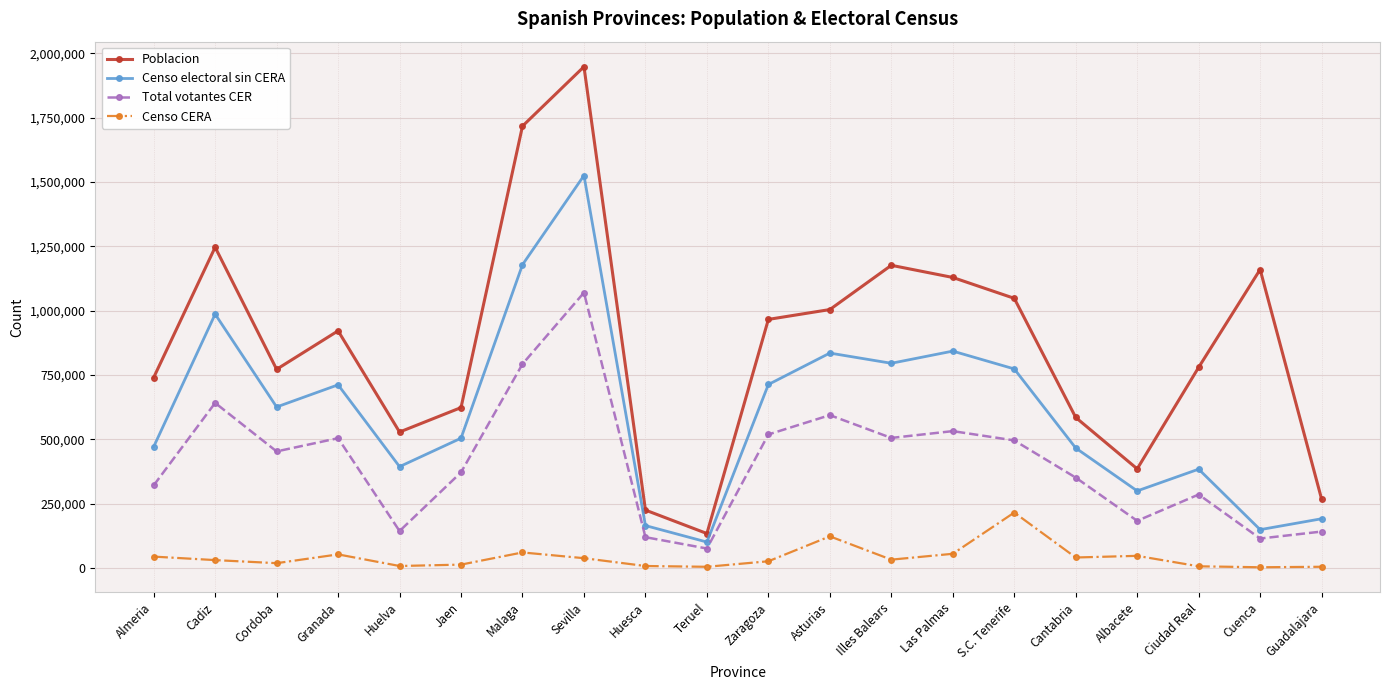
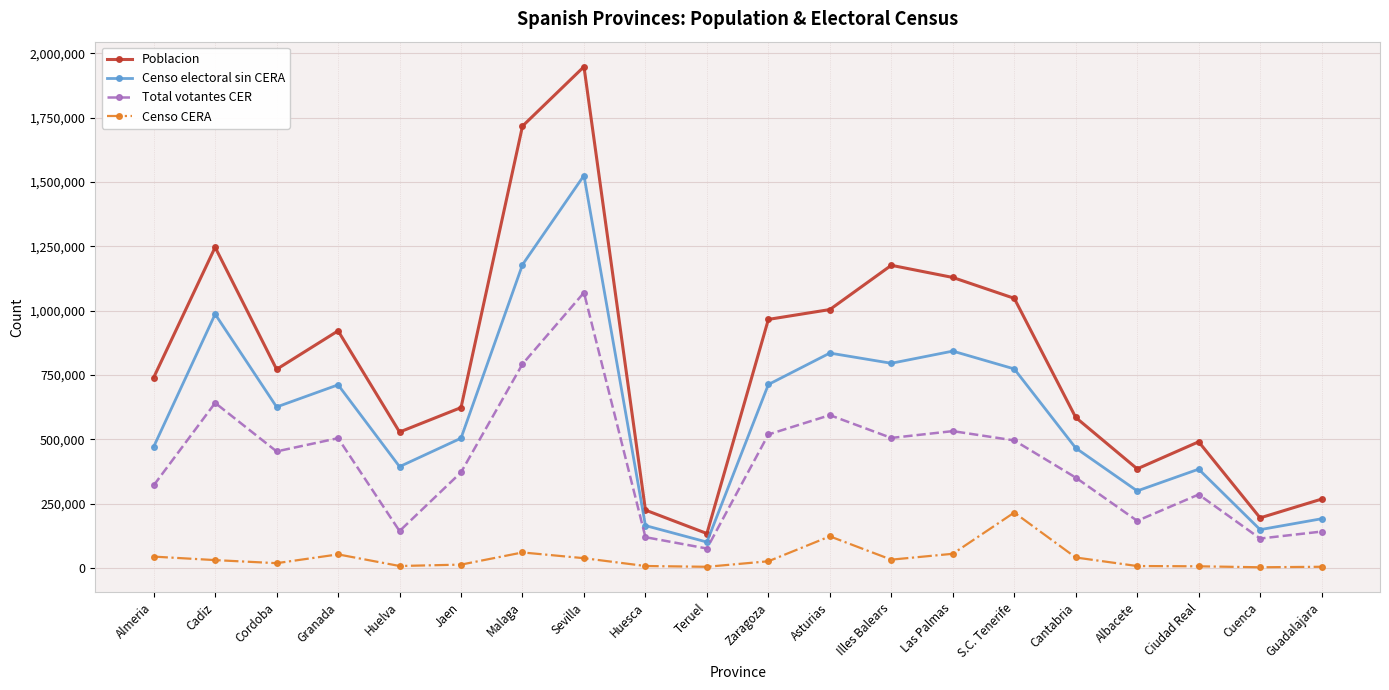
Censo CERA, Albacete: 50,000 -> 10,000
Poblacion, Ciudad Real: 780,000 -> 490,000
Poblacion, Cuenca: 1,160,000 -> 200,000
